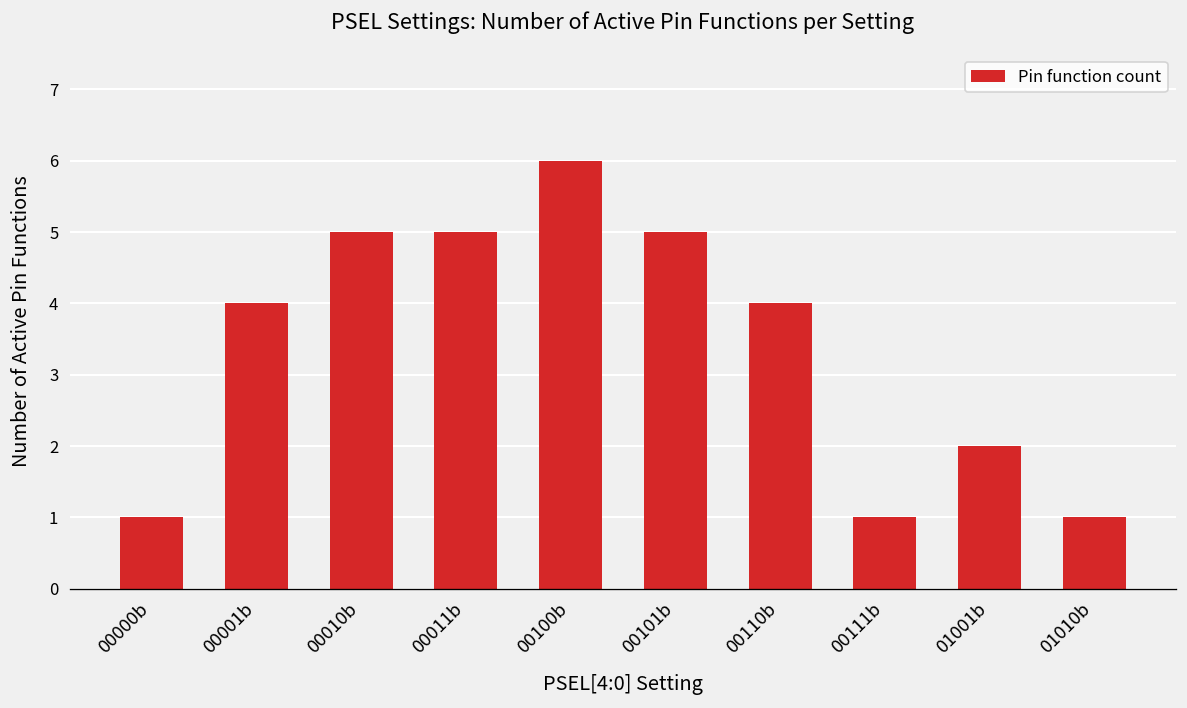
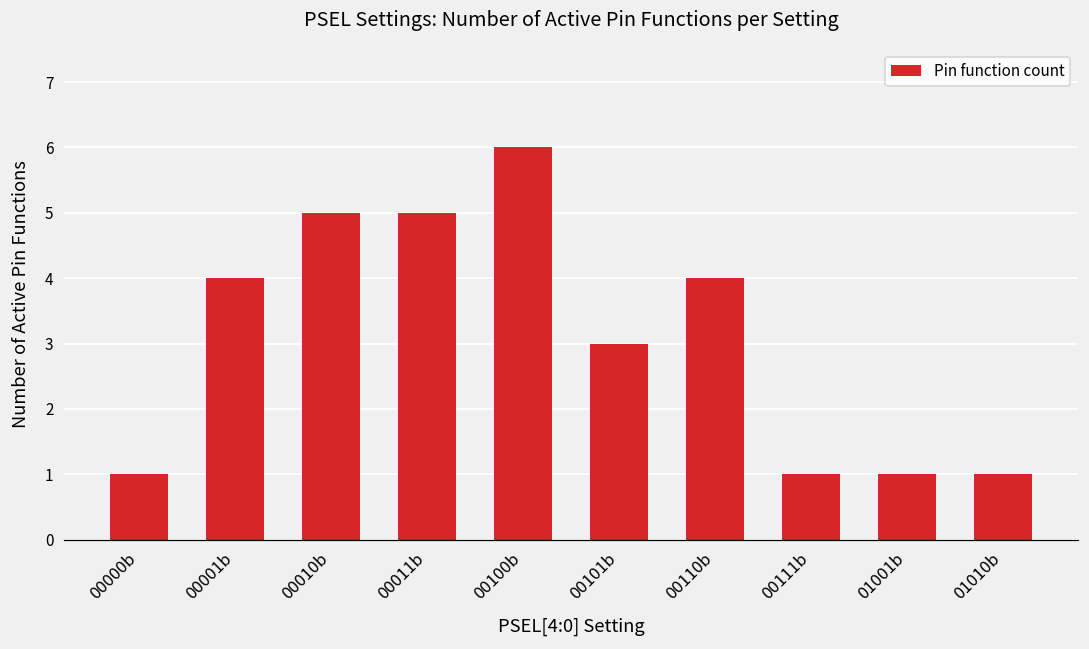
00101b: 5 -> 3
01001b: 2 -> 1
